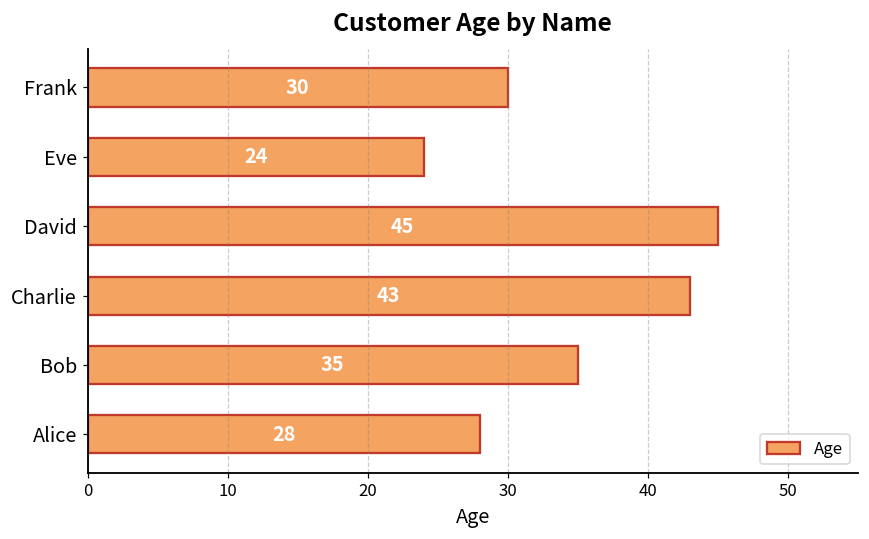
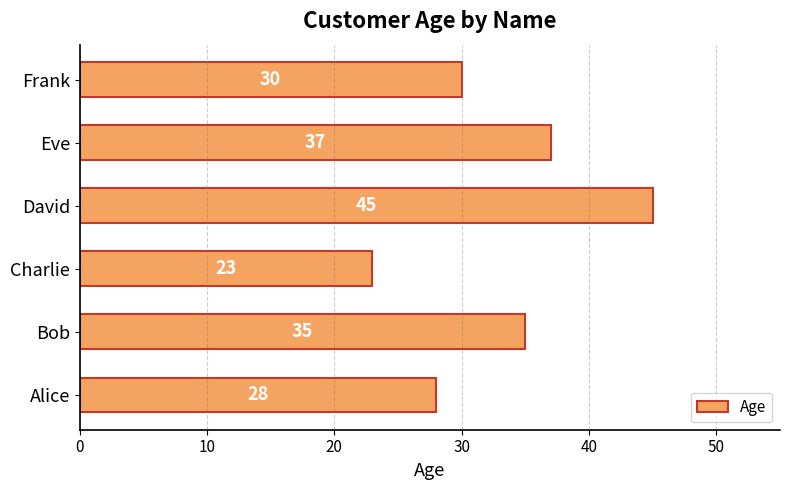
Eve: 24 -> 37
Charlie: 43 -> 23
